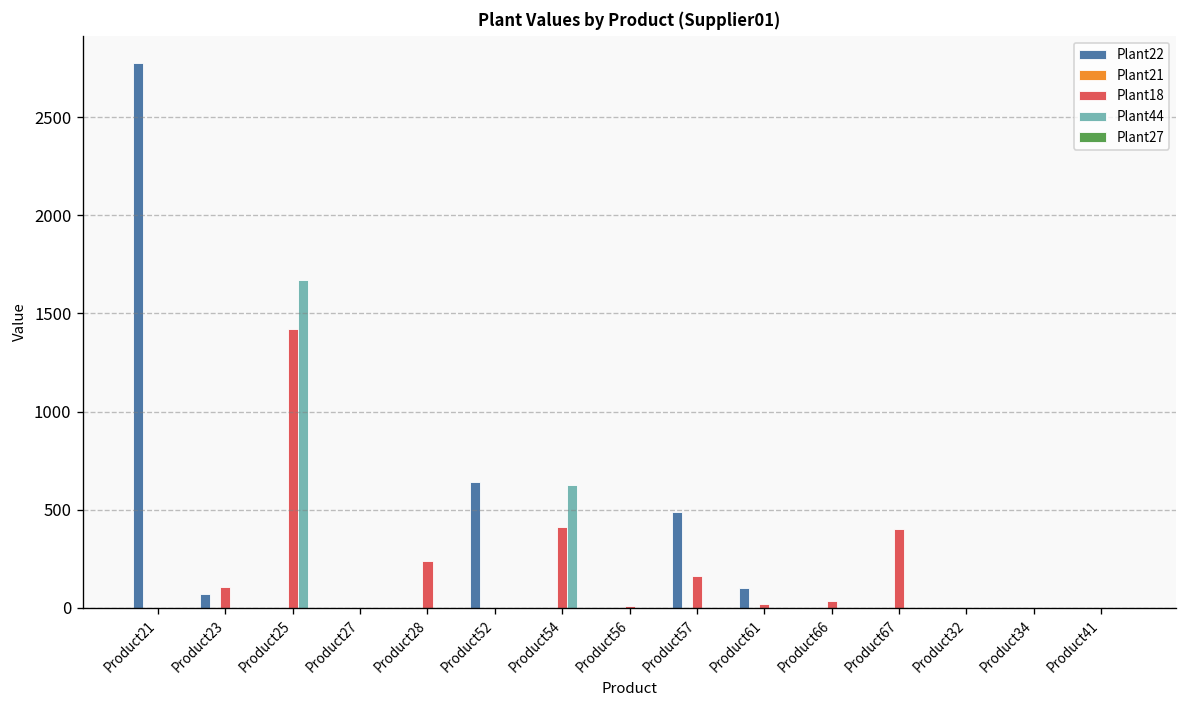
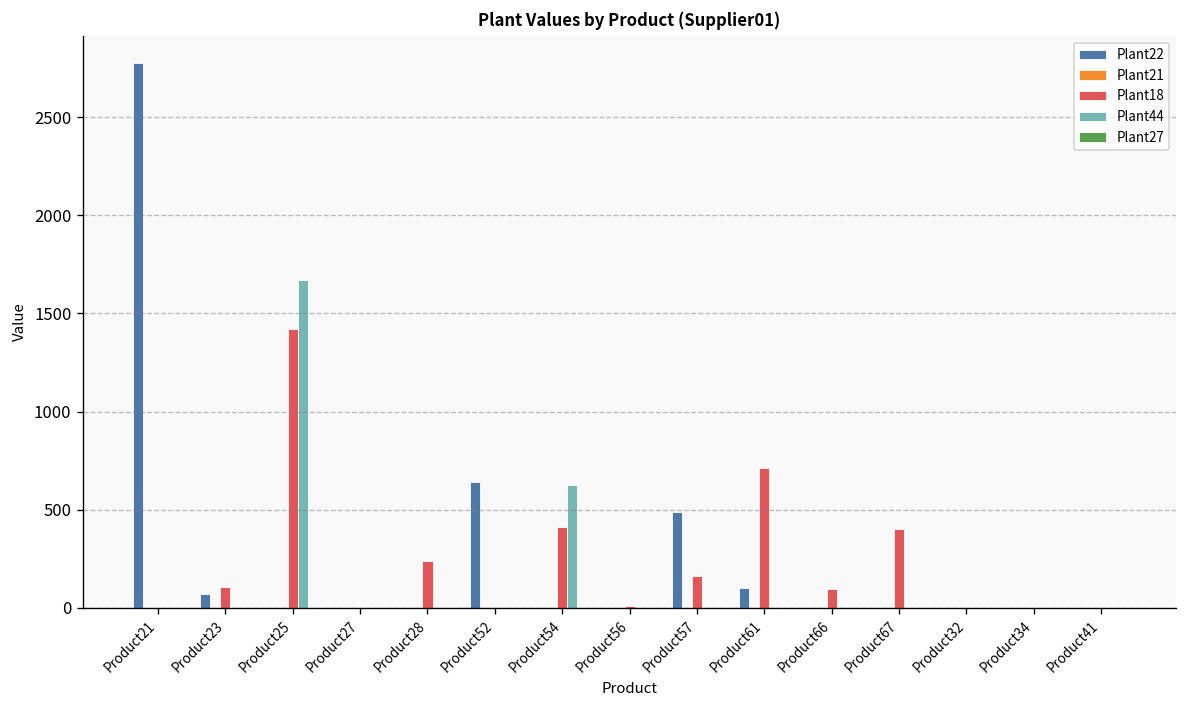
Plant18, Product61: 20 -> 710
Plant18, Product66: 40 -> 100
